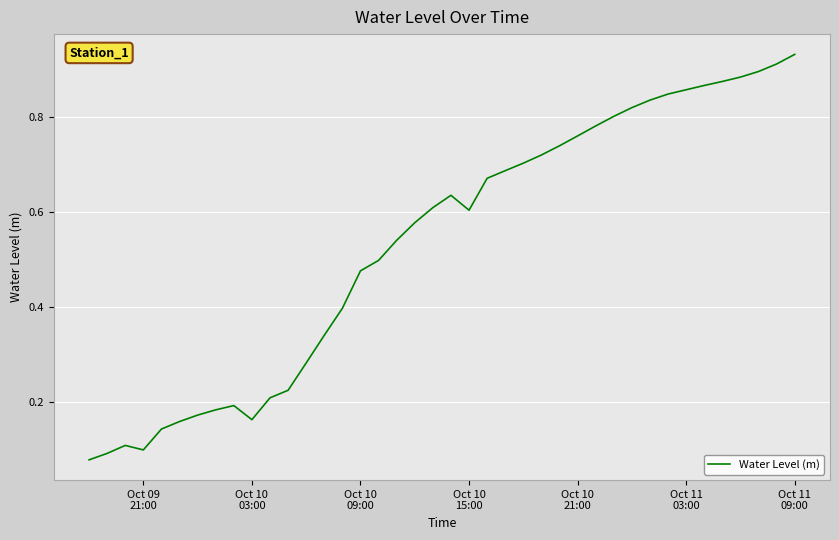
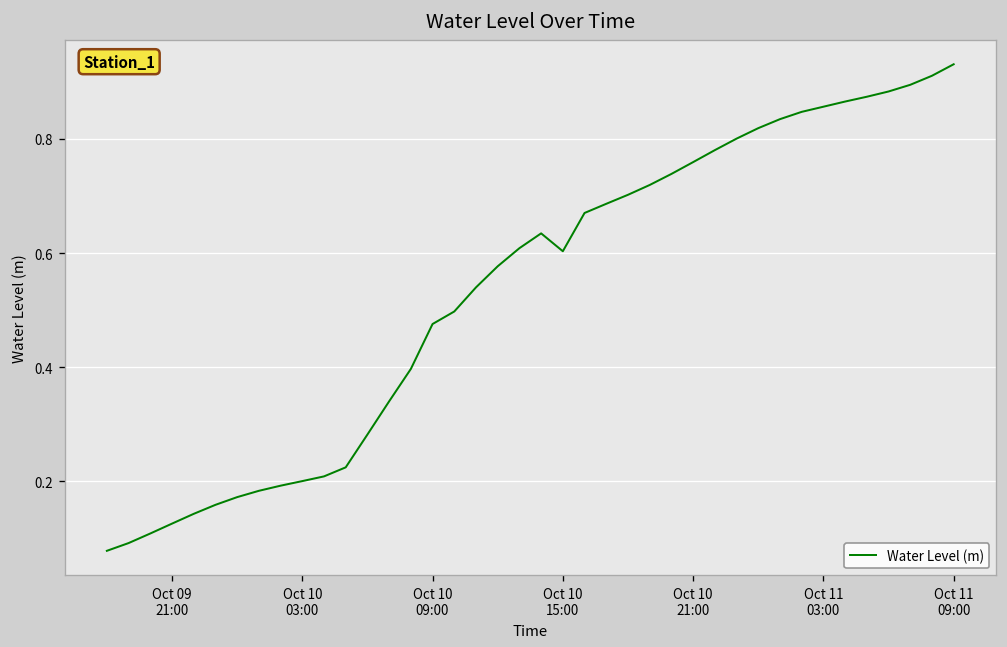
Oct 09 21:00: 0.10 -> 0.13
Oct 10 03:00: 0.16 -> 0.20
